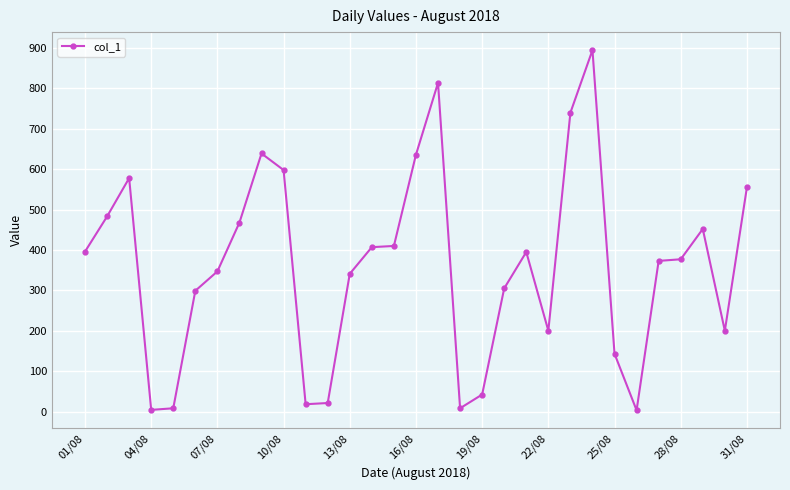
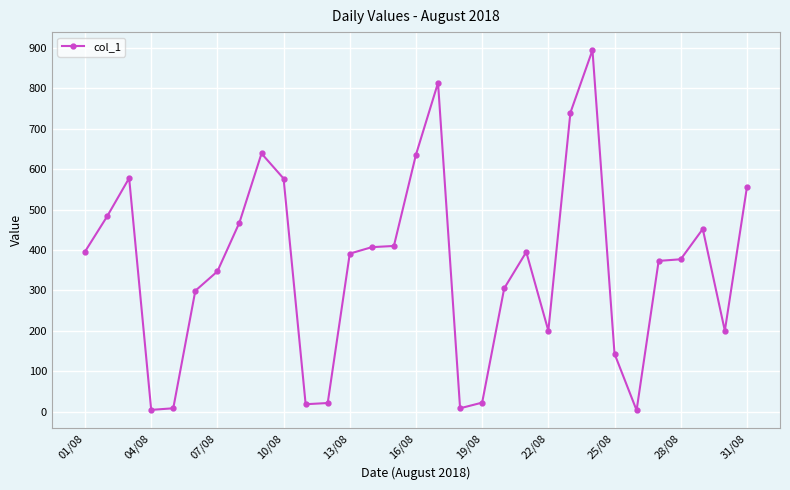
10/08: 600 -> 580
13/08: 340 -> 390
19/08: 40 -> 20
